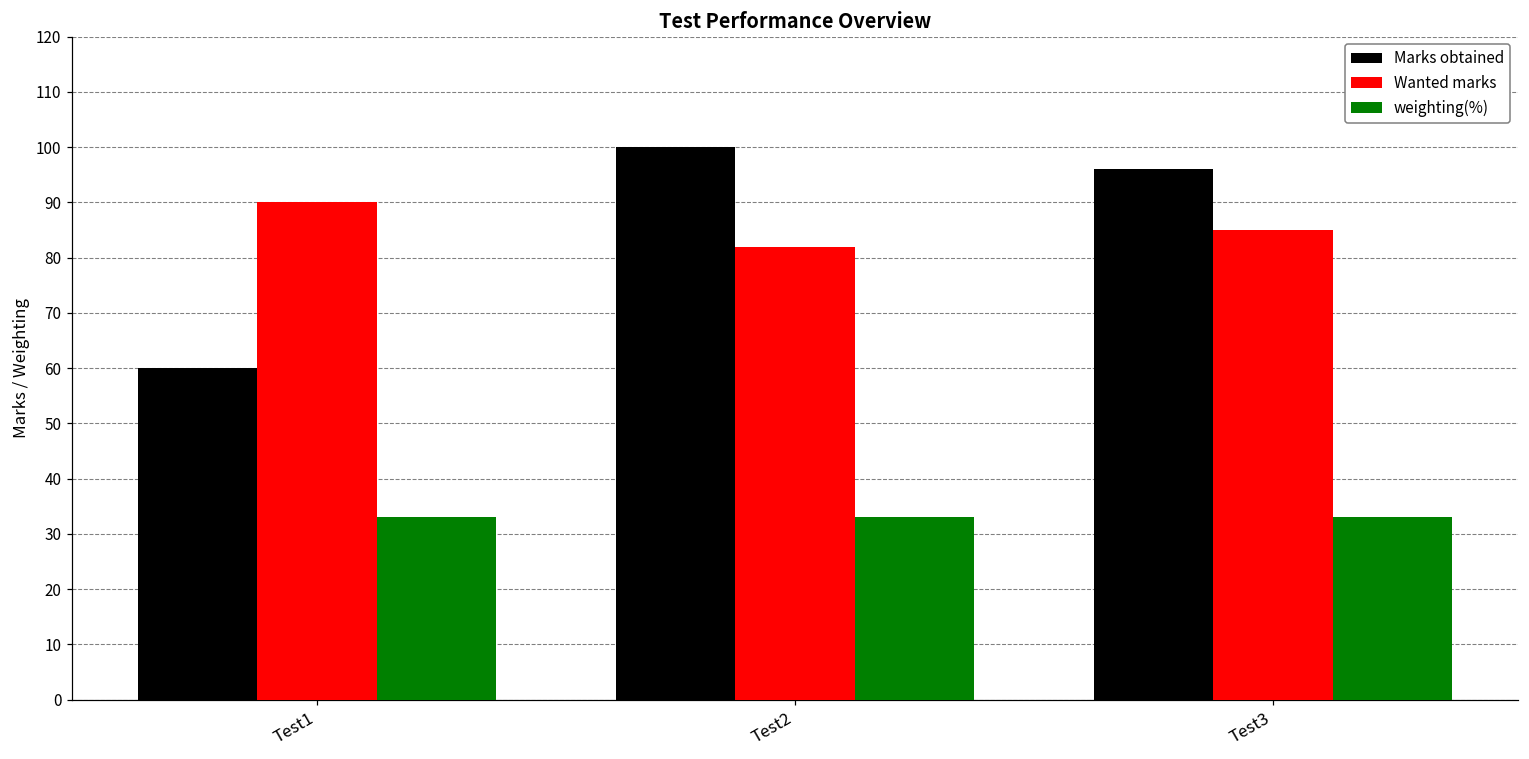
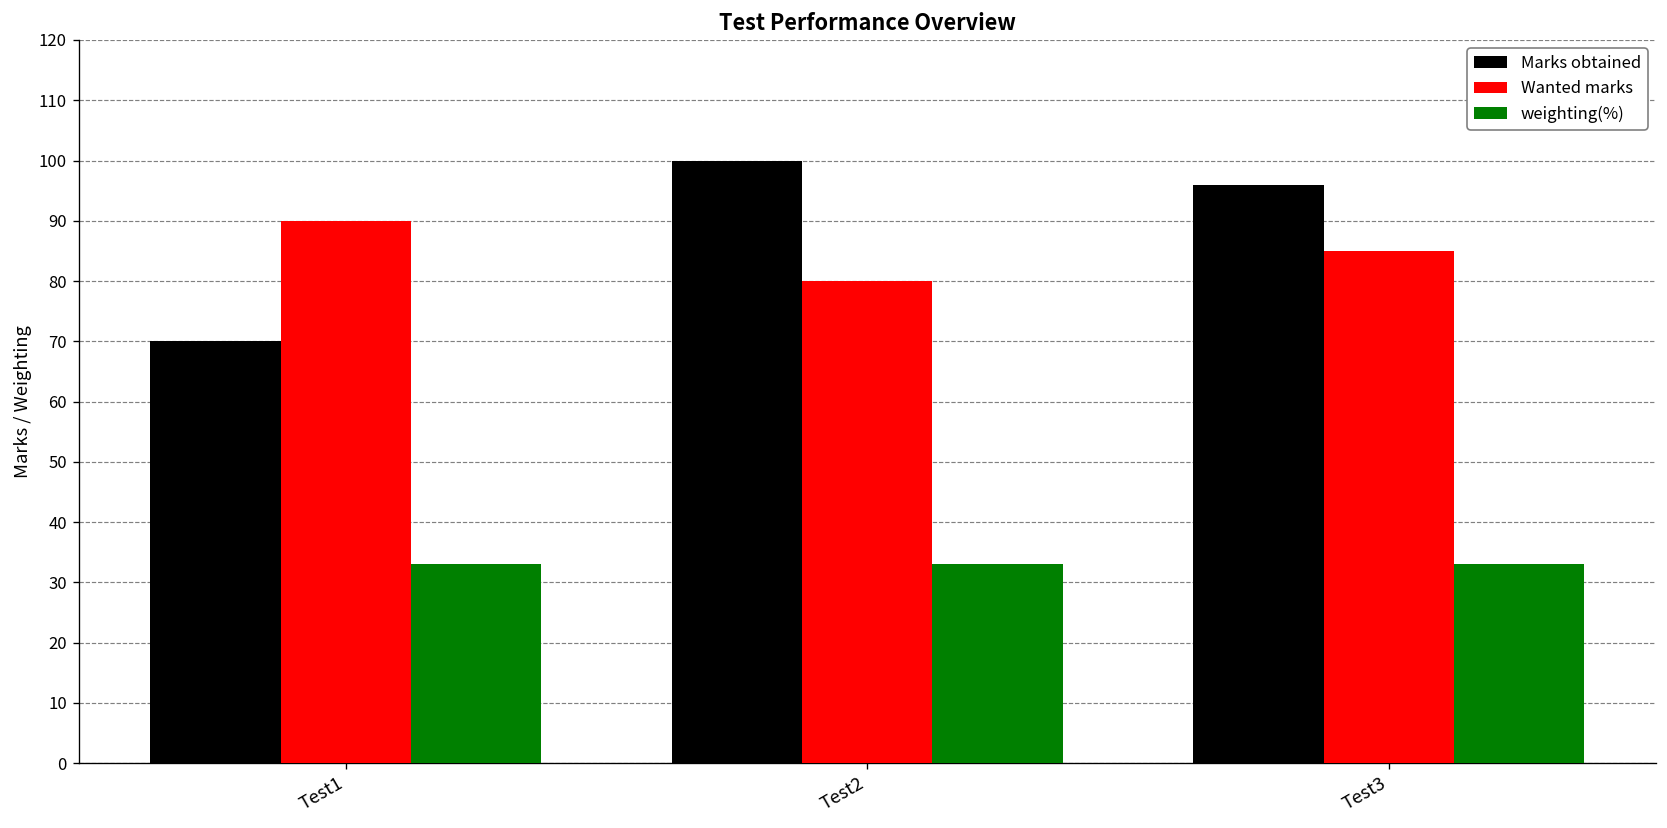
Marks obtained, Test1: 60 -> 70
Wanted marks, Test2: 82 -> 80
